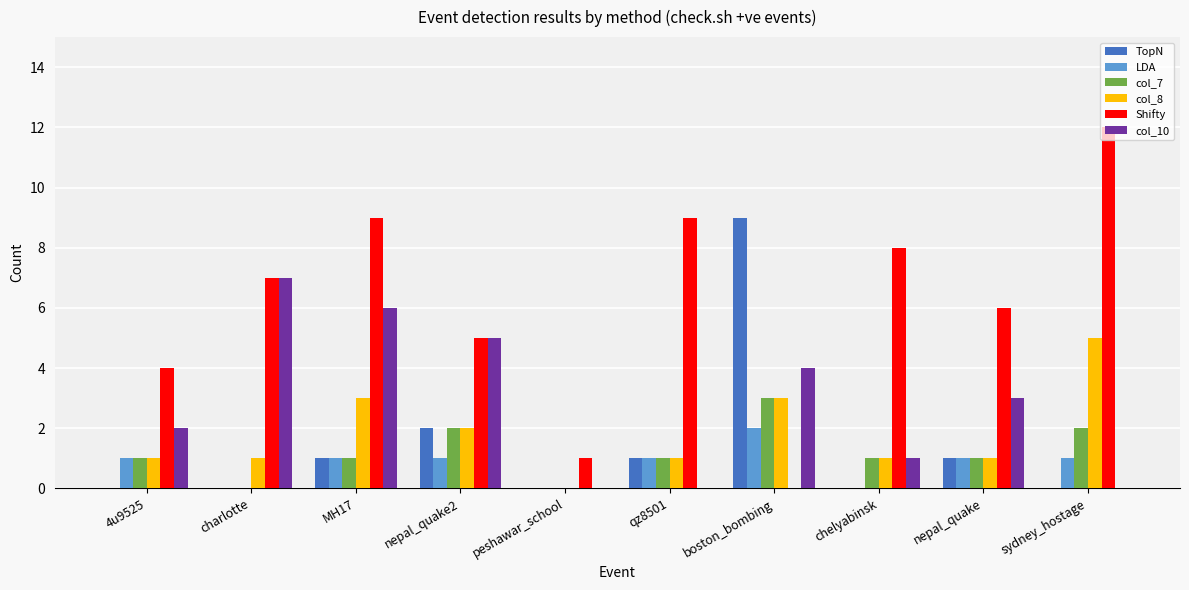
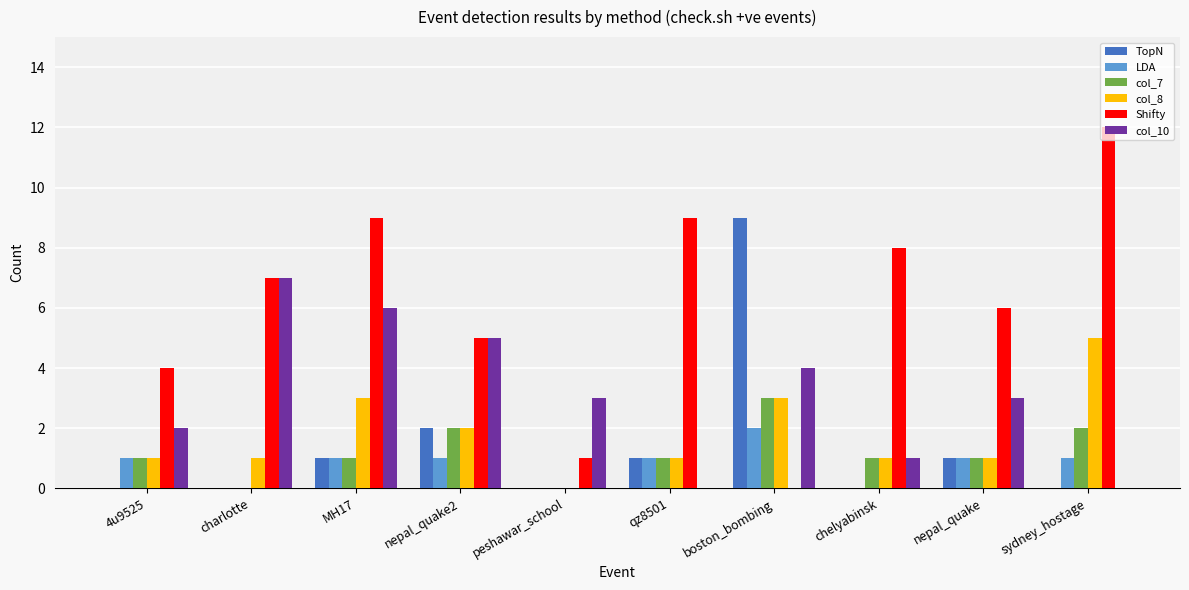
col_10, peshawar_school: 0 -> 3
